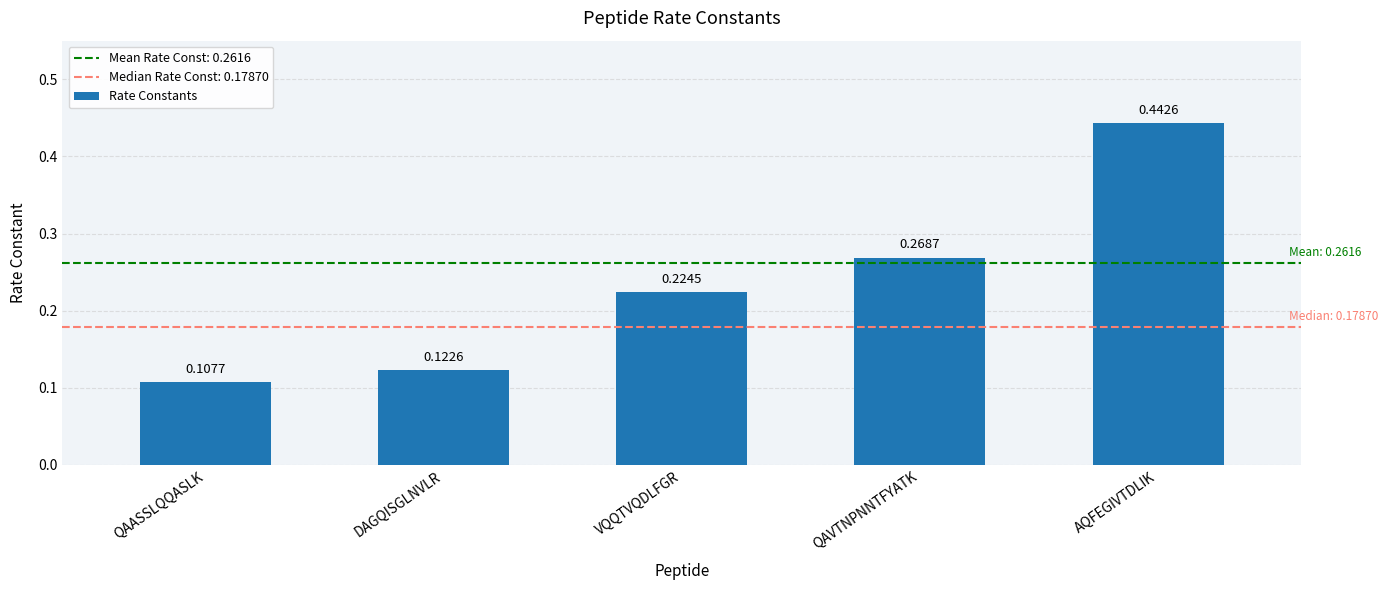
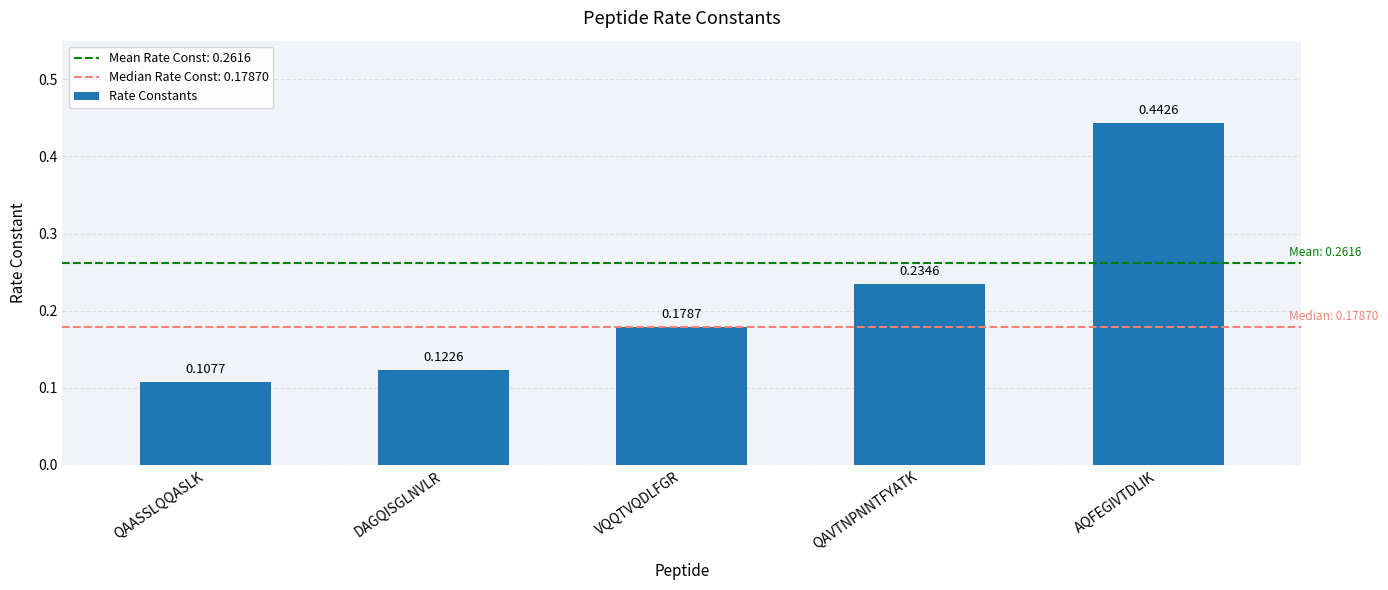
VQQTVQDLFGR: 0.2245 -> 0.1787
QAVTNPNNTFYATK: 0.2687 -> 0.2346
